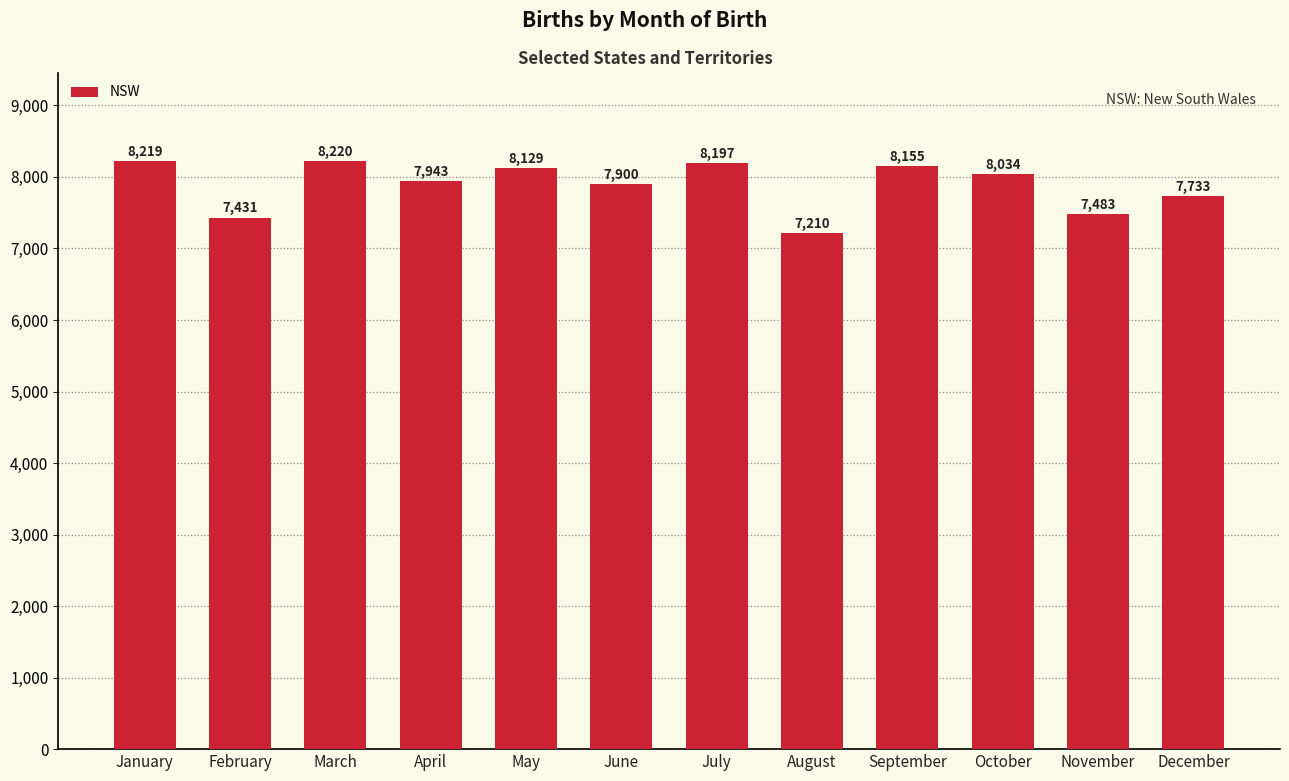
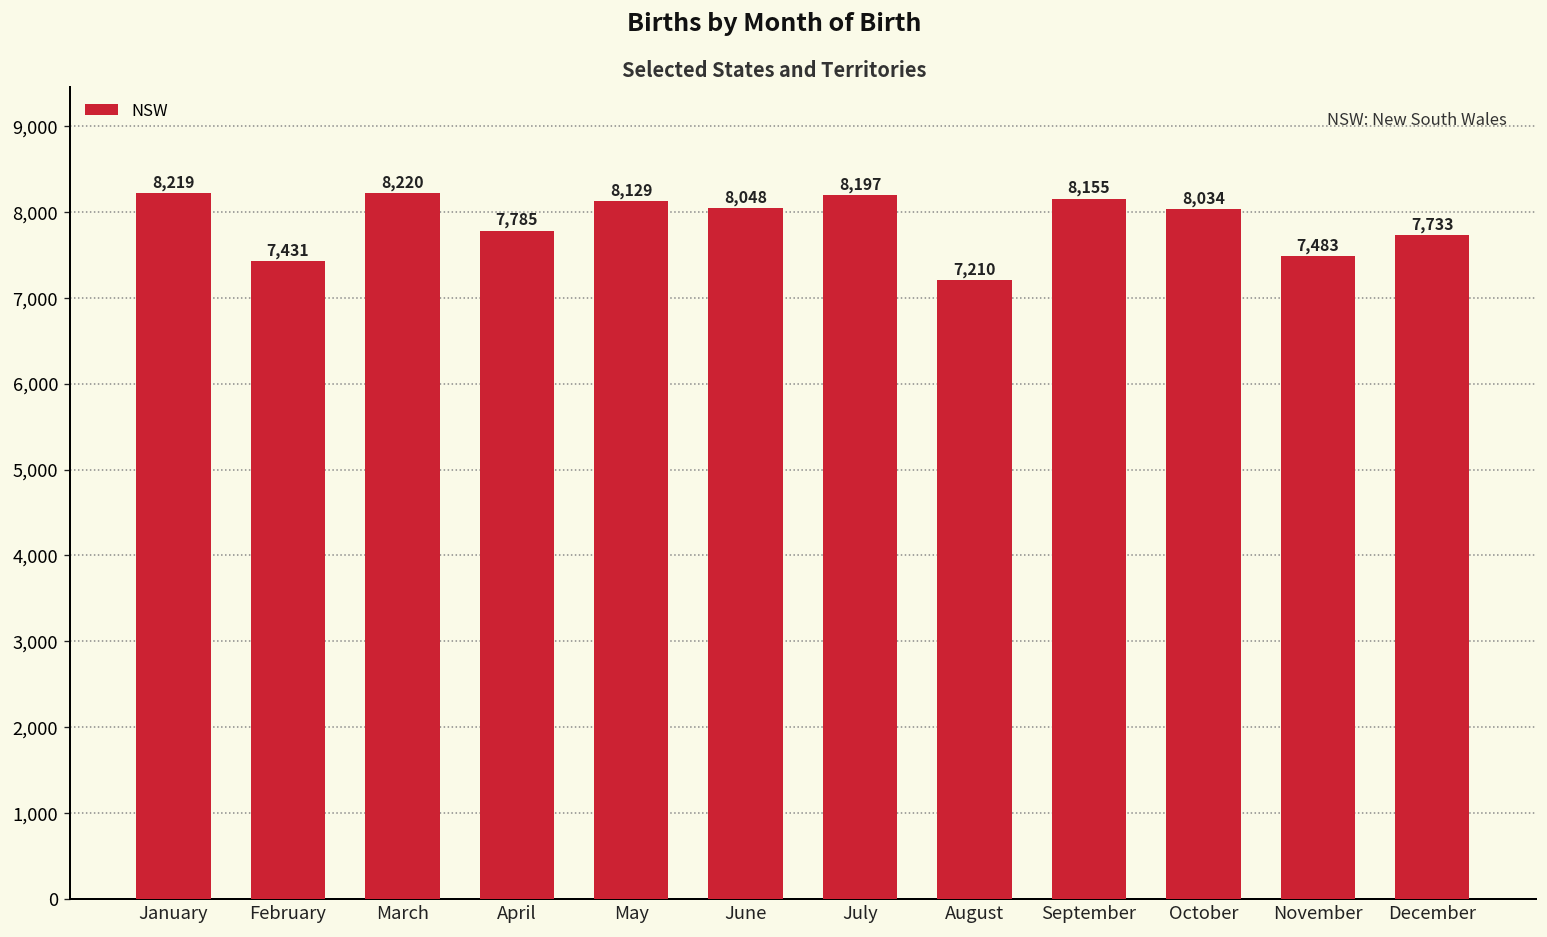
April: 7,943 -> 7,785
June: 7,900 -> 8,048
